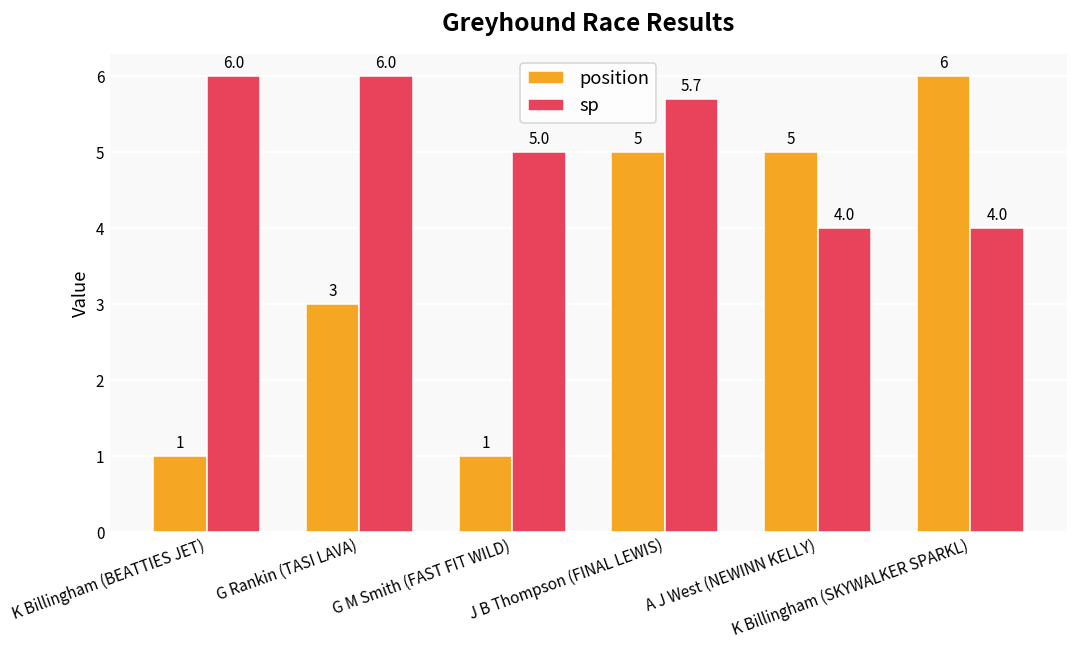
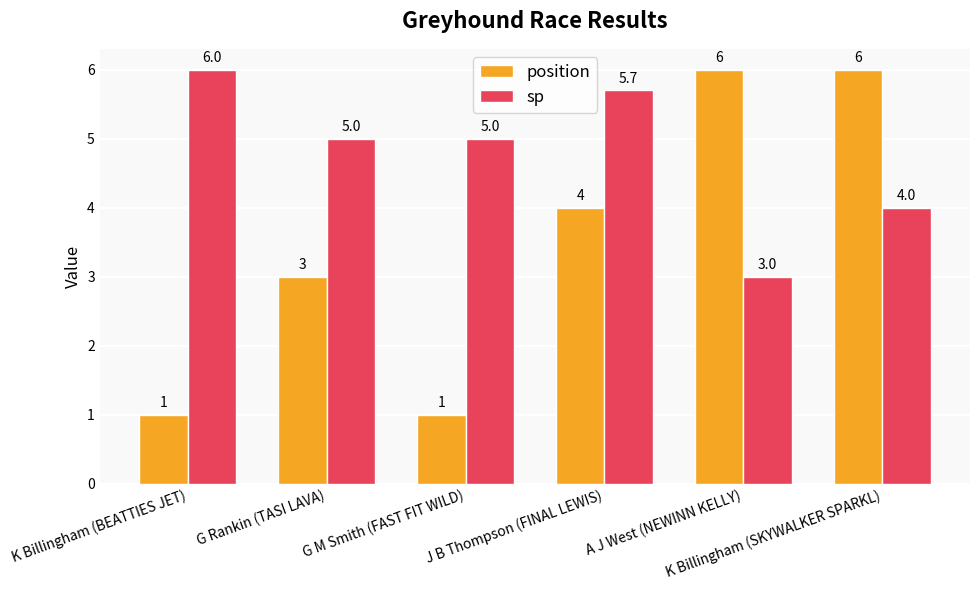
sp, G Rankin (TASI LAVA): 6.0 -> 5.0
position, J B Thompson (FINAL LEWIS): 5 -> 4
position, A J West (NEWINN KELLY): 5 -> 6
sp, A J West (NEWINN KELLY): 4.0 -> 3.0
